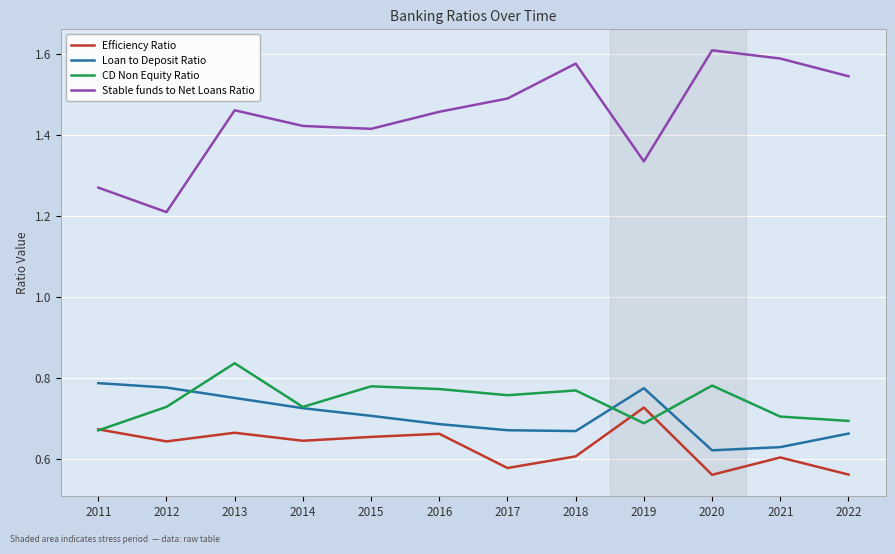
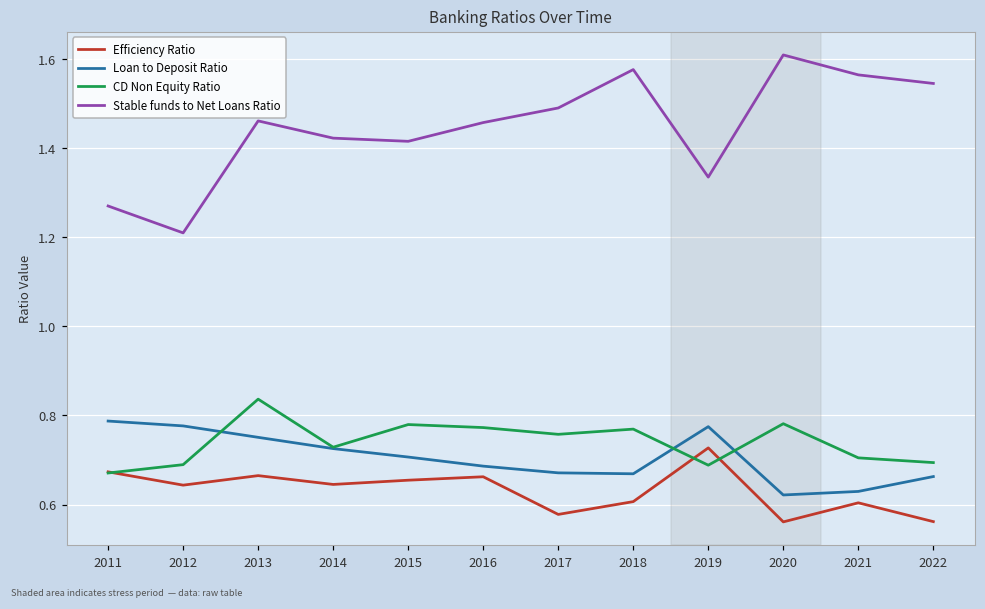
CD Non Equity Ratio, 2012: 0.73 -> 0.69
Stable funds to Net Loans Ratio, 2021: 1.59 -> 1.56
